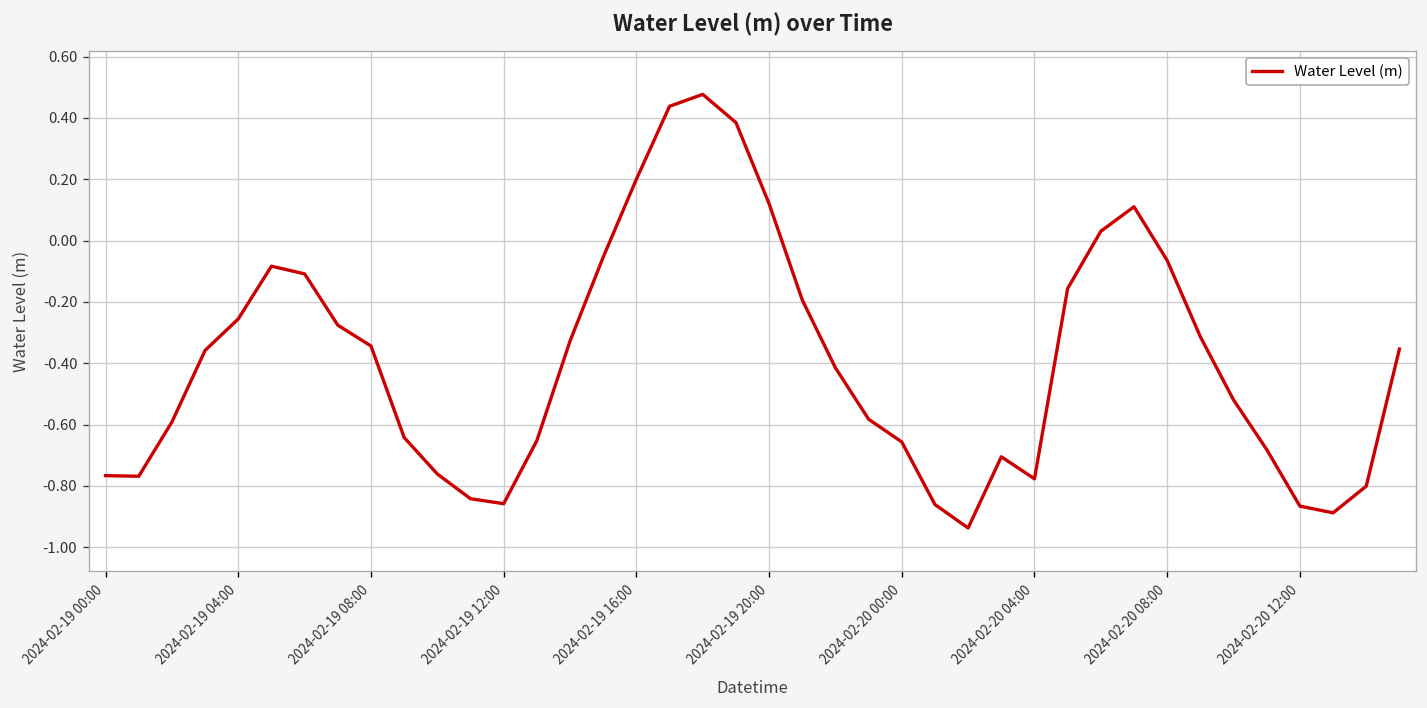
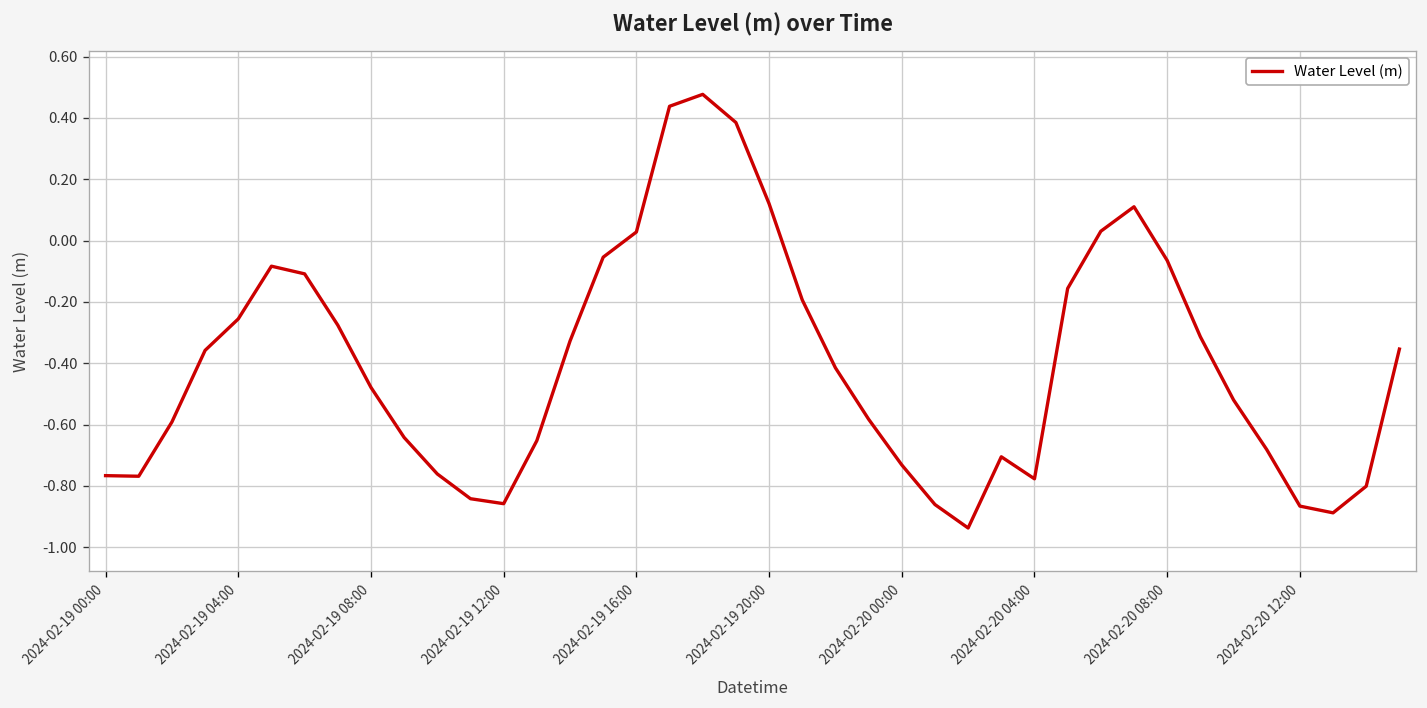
2024-02-19 08:00: -0.34 -> -0.48
2024-02-19 16:00: 0.20 -> 0.03
2024-02-20 00:00: -0.66 -> -0.73
